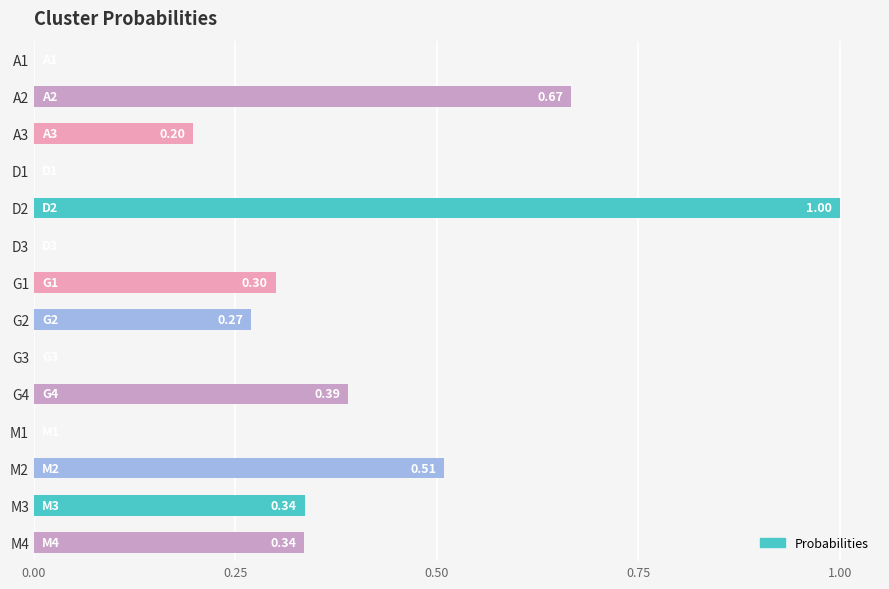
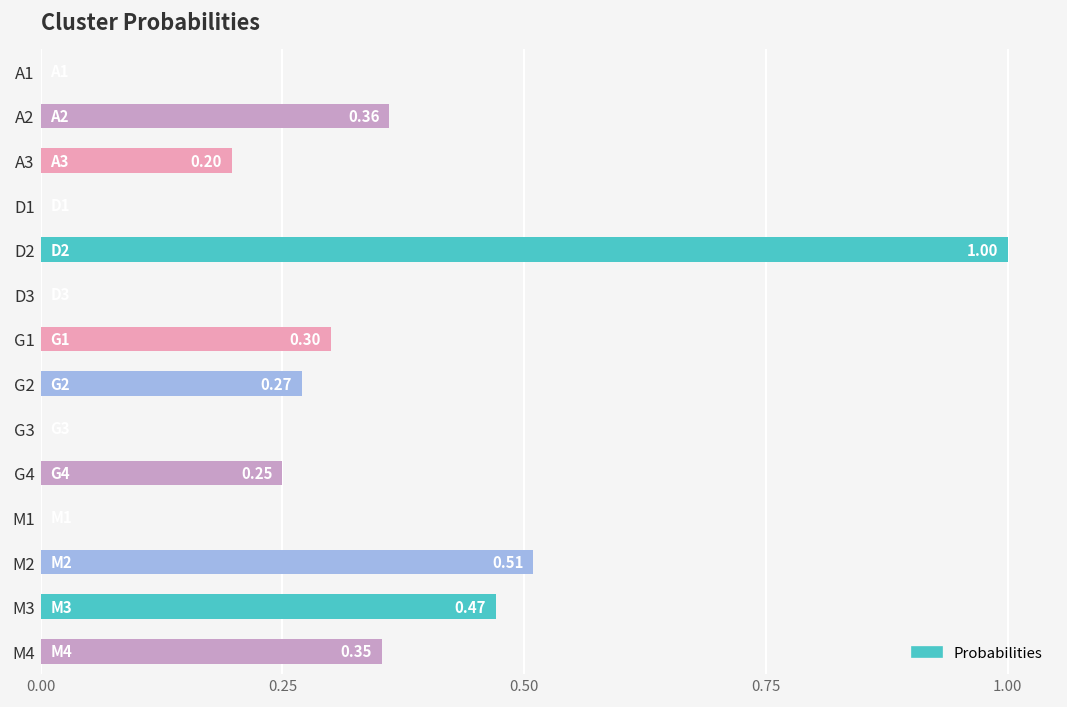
A2: 0.67 -> 0.36
G4: 0.39 -> 0.25
M3: 0.34 -> 0.47
M4: 0.34 -> 0.35
